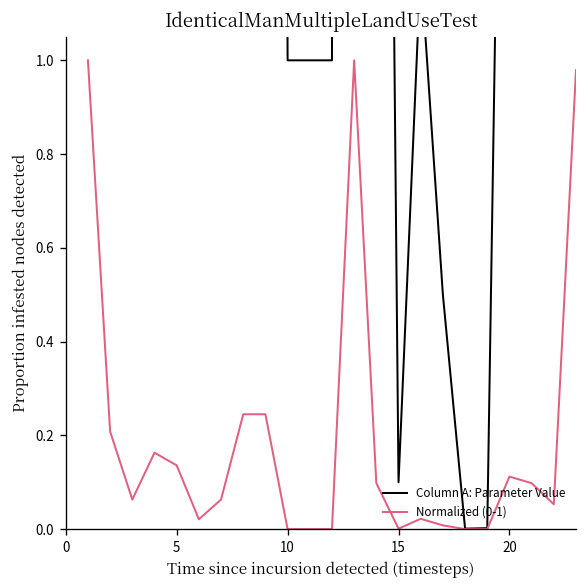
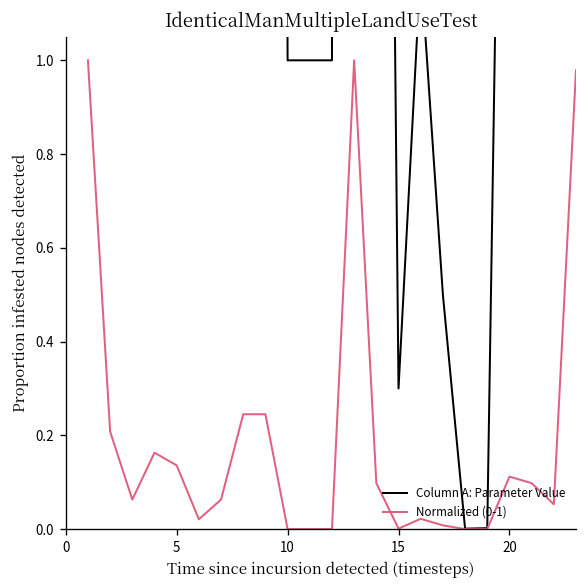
Column A: Parameter Value, 15: 0.1 -> 0.3
